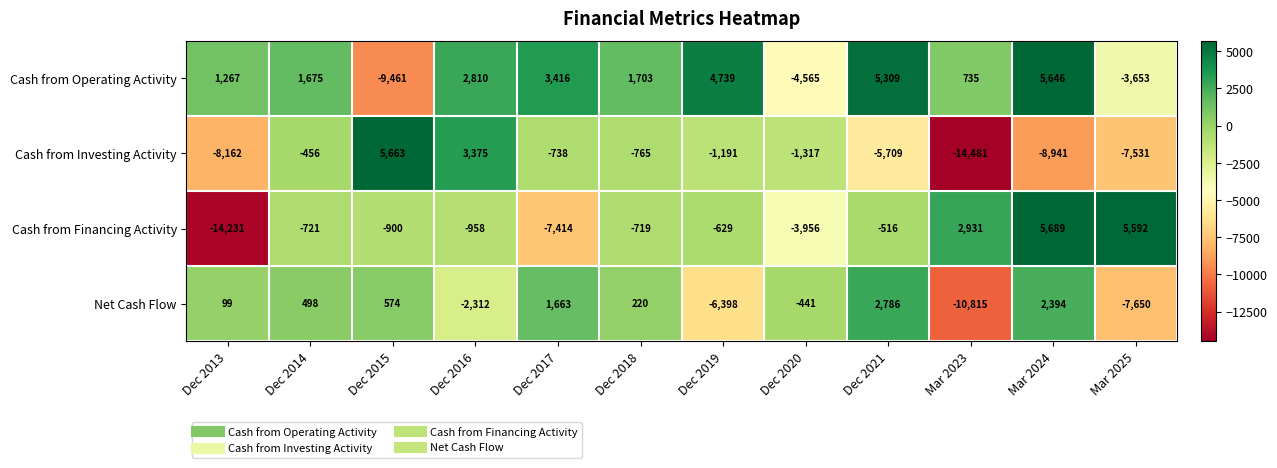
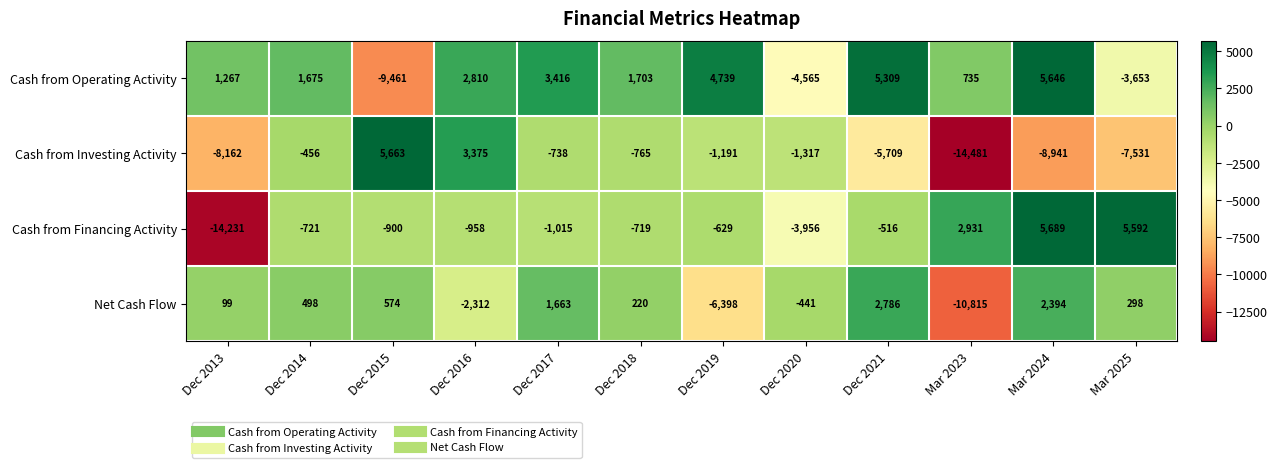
Cash from Financing Activity, Dec 2017: -7,414 -> -1,015
Net Cash Flow, Mar 2025: -7,650 -> 298
